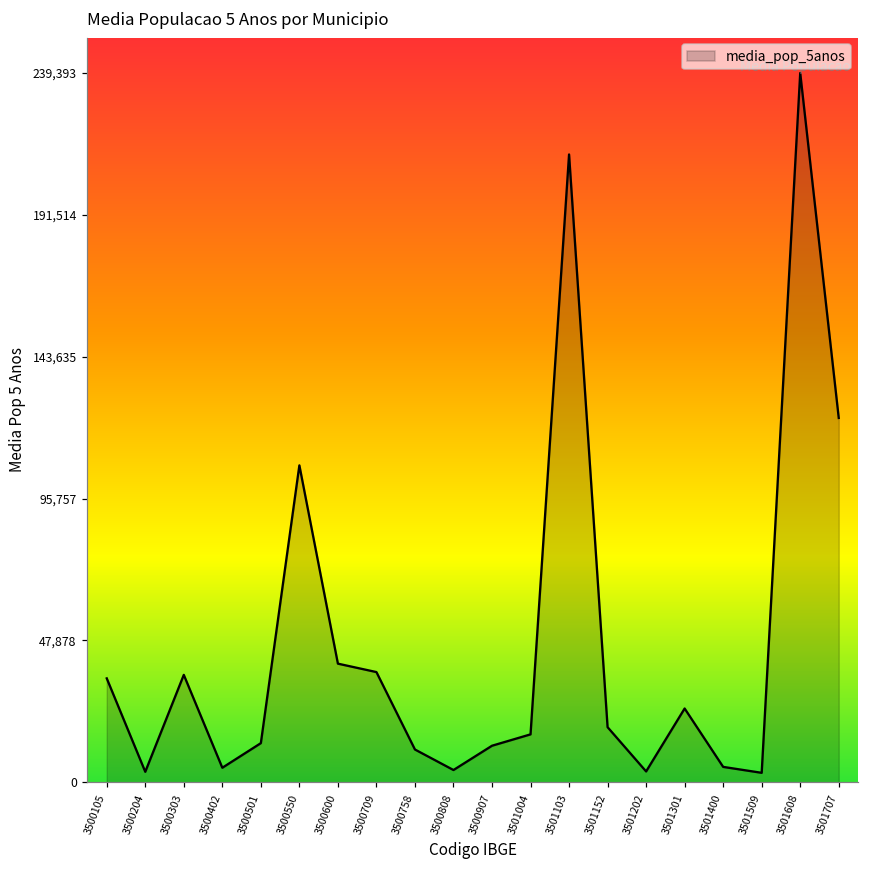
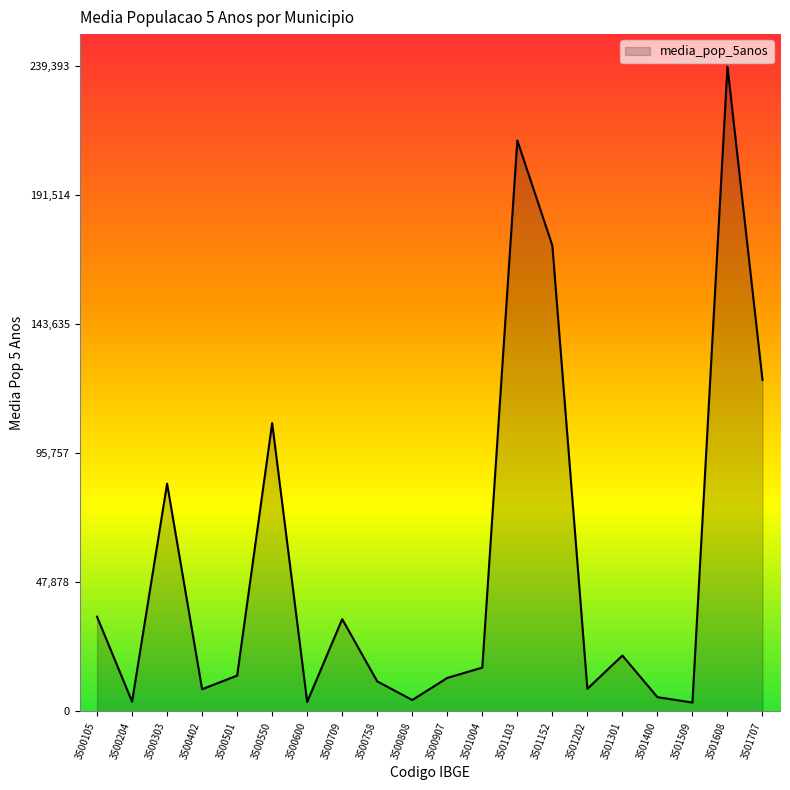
3500303: 36,000 -> 84,000
3500402: 5,000 -> 8,000
3500600: 40,000 -> 3,000
3500709: 37,000 -> 34,000
3501152: 19,000 -> 173,000
3501202: 4,000 -> 8,000
3501301: 25,000 -> 21,000
